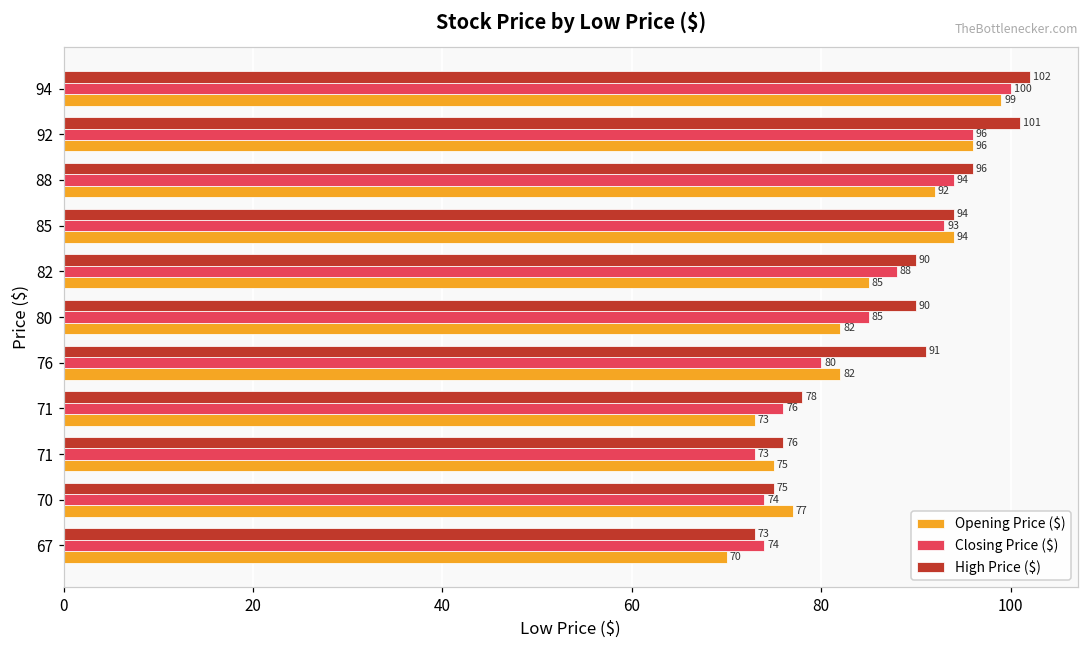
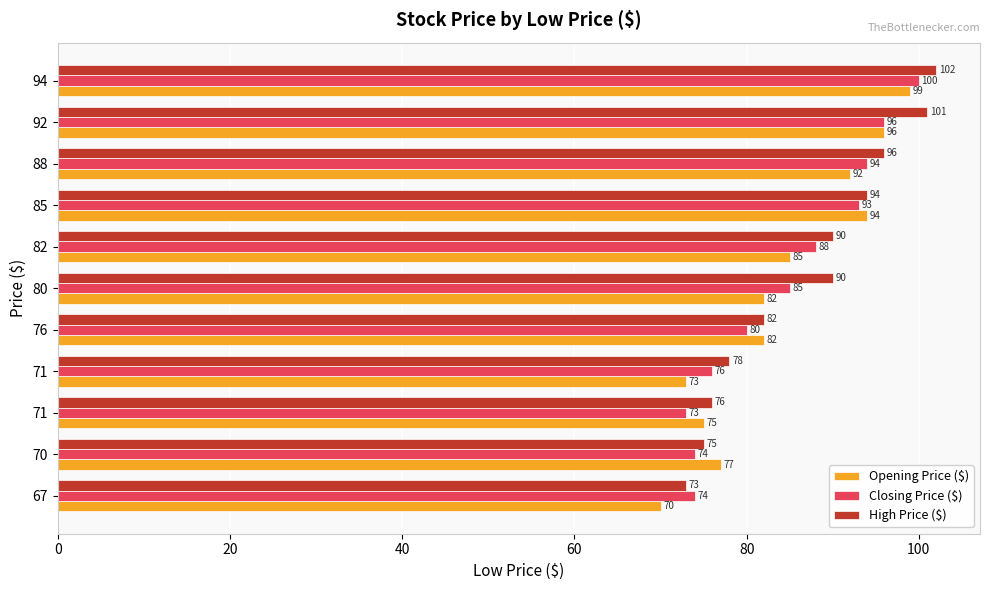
High Price ($), 76: 91 -> 82
